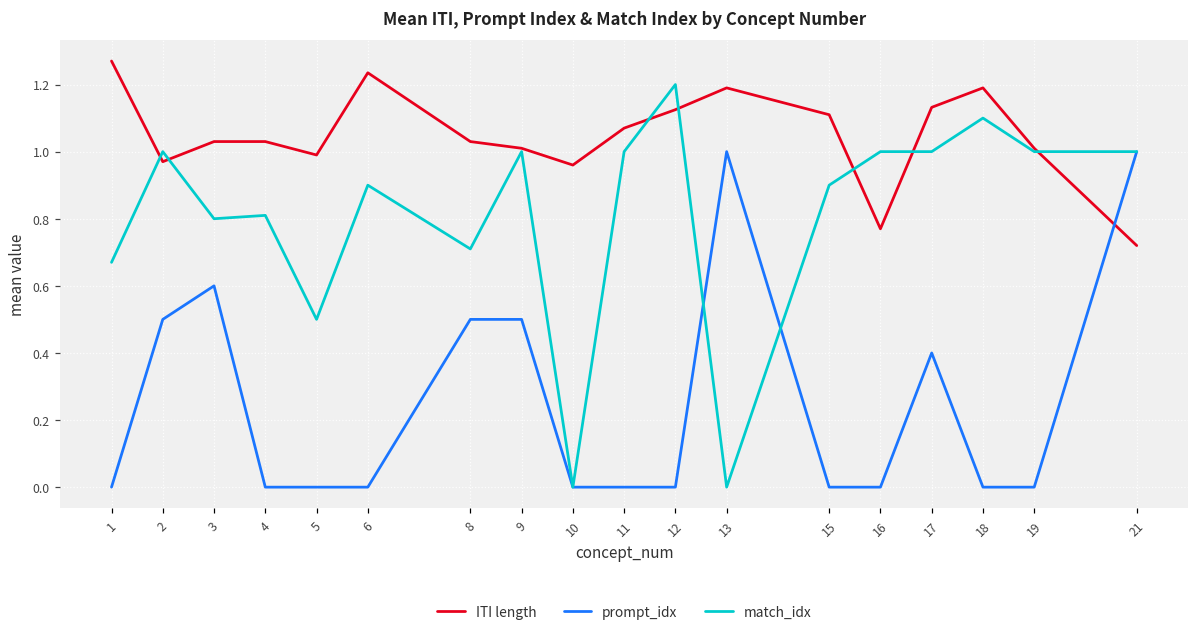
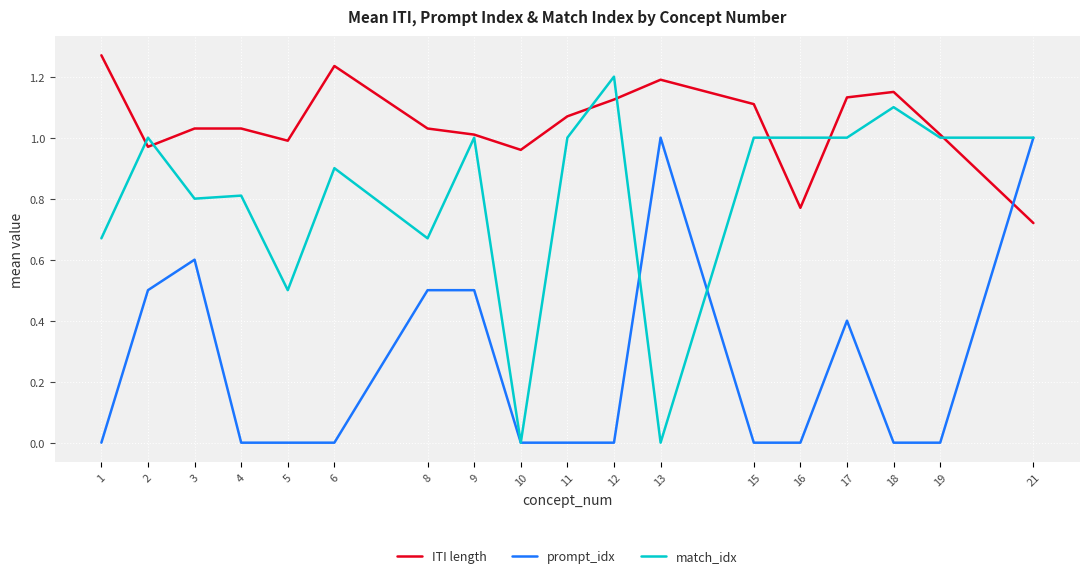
match_idx, 8: 0.71 -> 0.67
match_idx, 15: 0.9 -> 1.0
ITI length, 18: 1.19 -> 1.15
